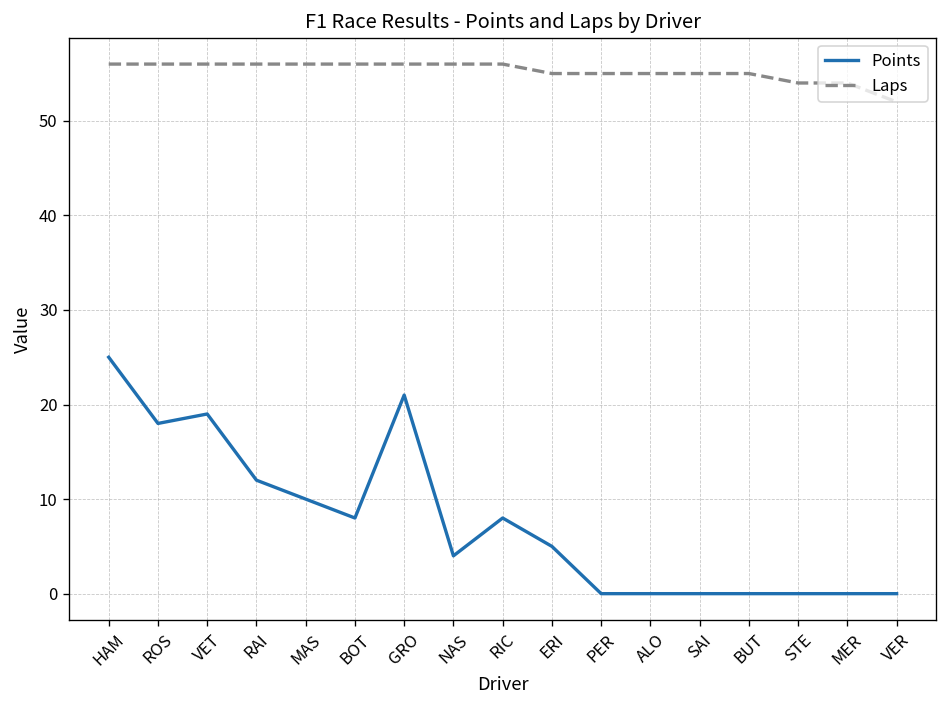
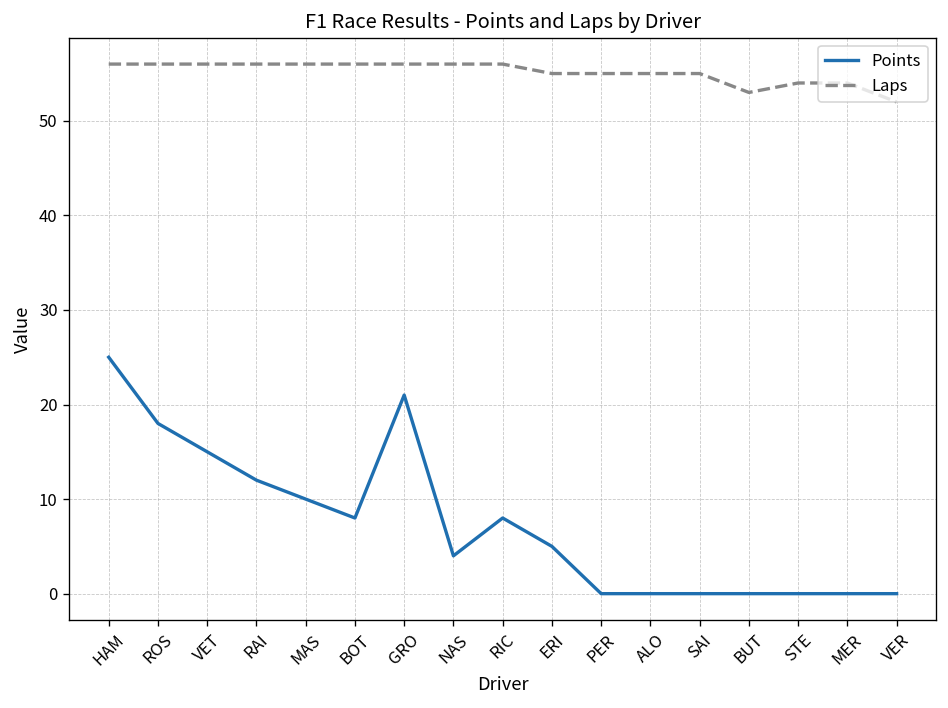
Points, VET: 19 -> 15
Laps, BUT: 55 -> 53
